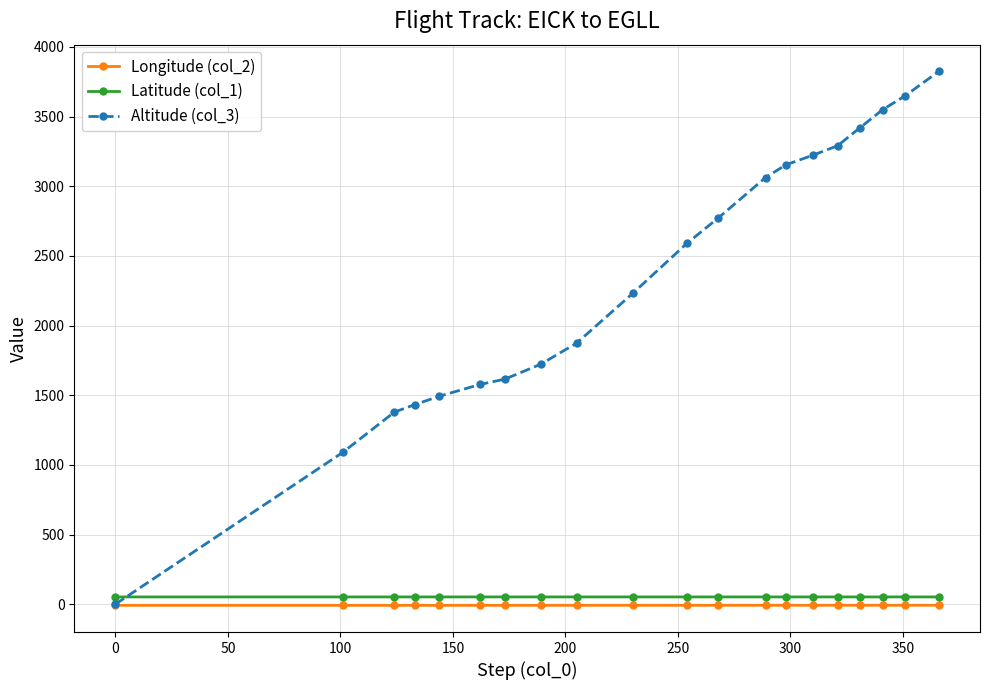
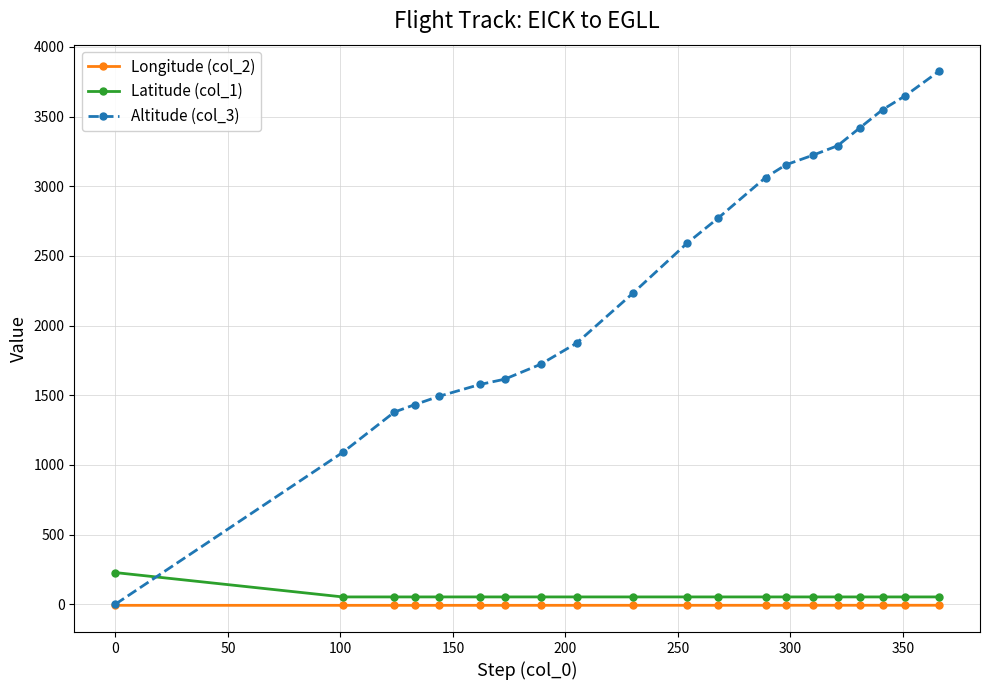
Latitude (col_1), 0: 50 -> 230
